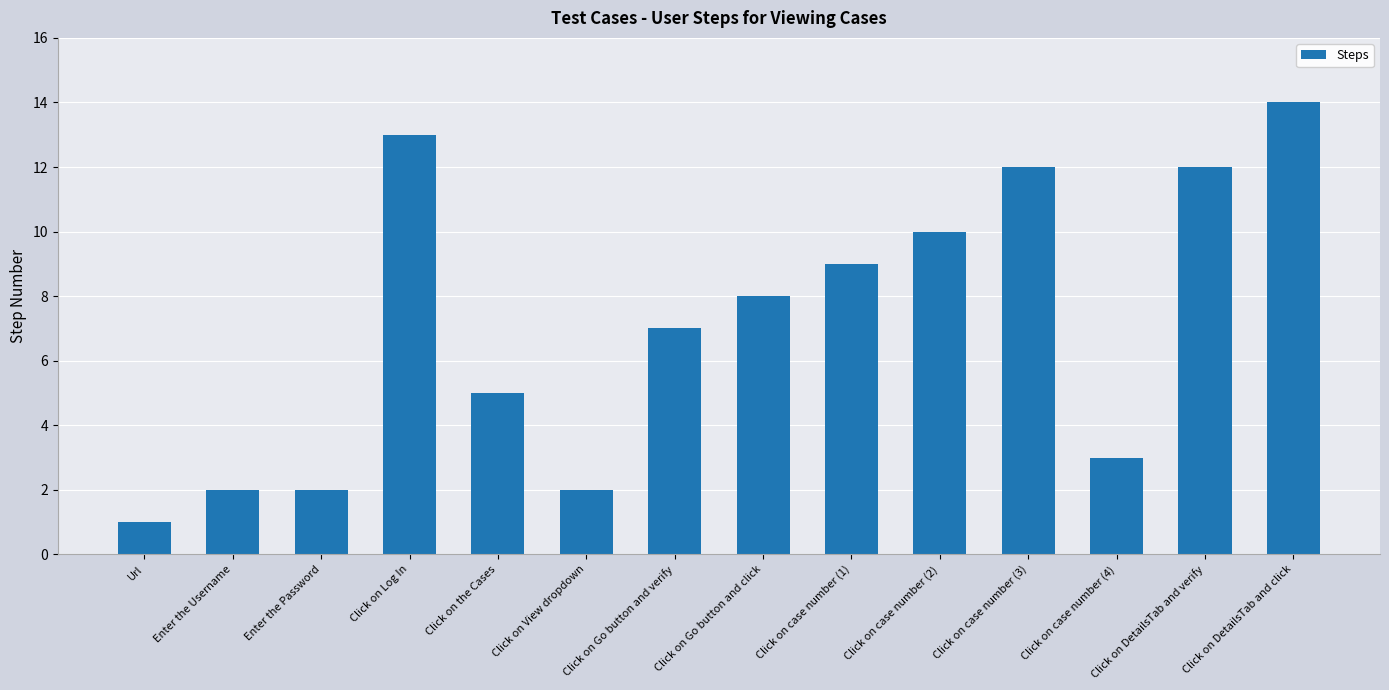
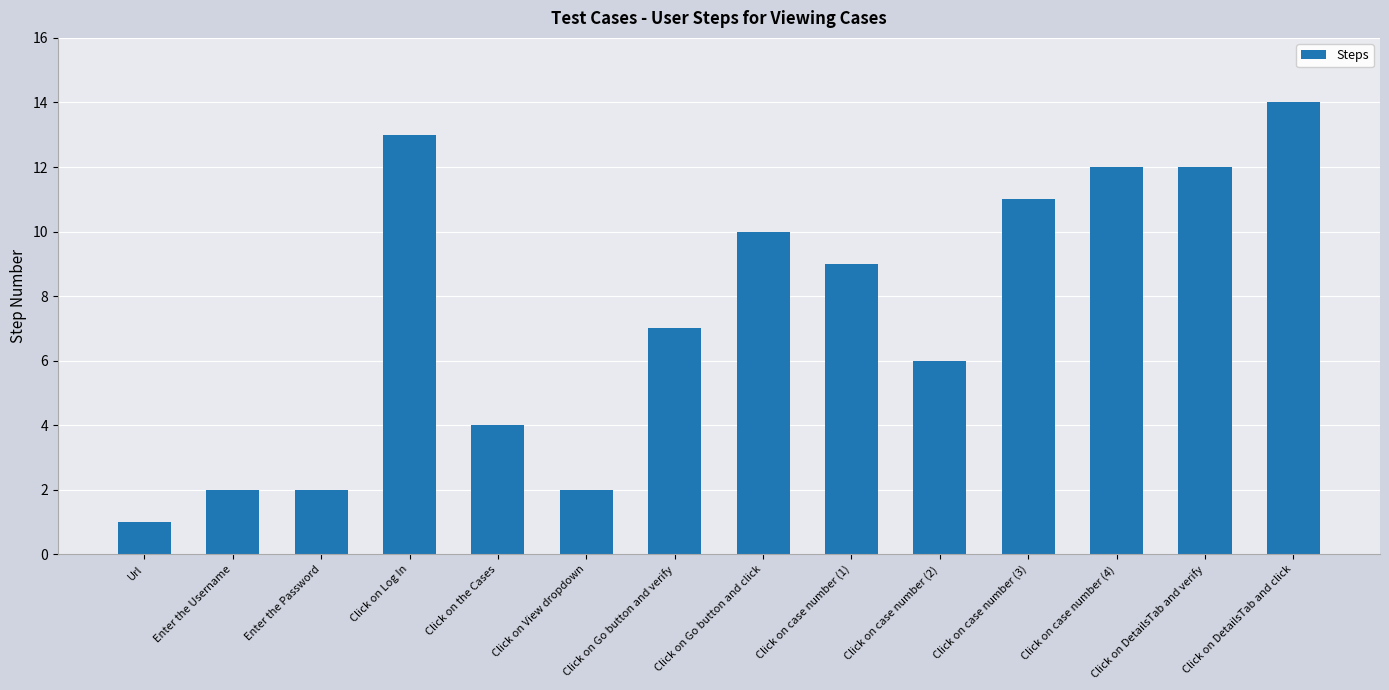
Click on the Cases: 5 -> 4
Click on Go button and click: 8 -> 10
Click on case number (2): 10 -> 6
Click on case number (3): 12 -> 11
Click on case number (4): 3 -> 12
